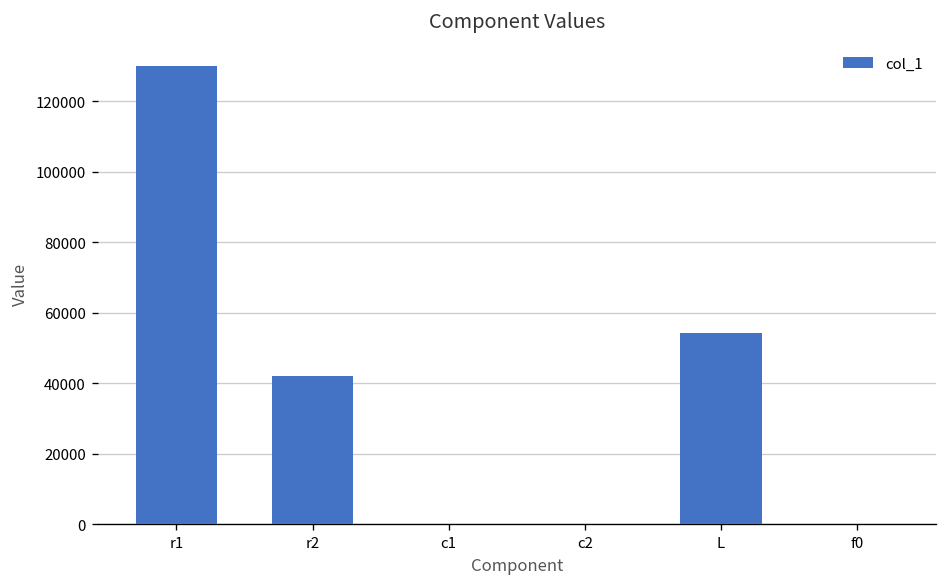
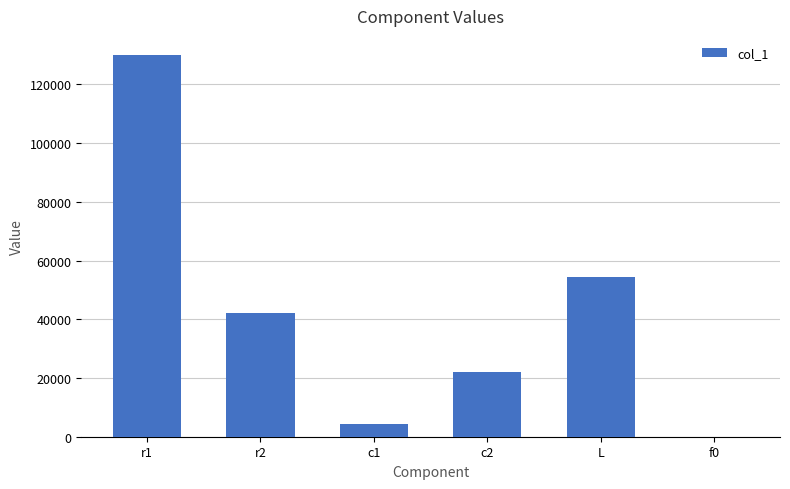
c1: 0 -> 4000
c2: 0 -> 22000
